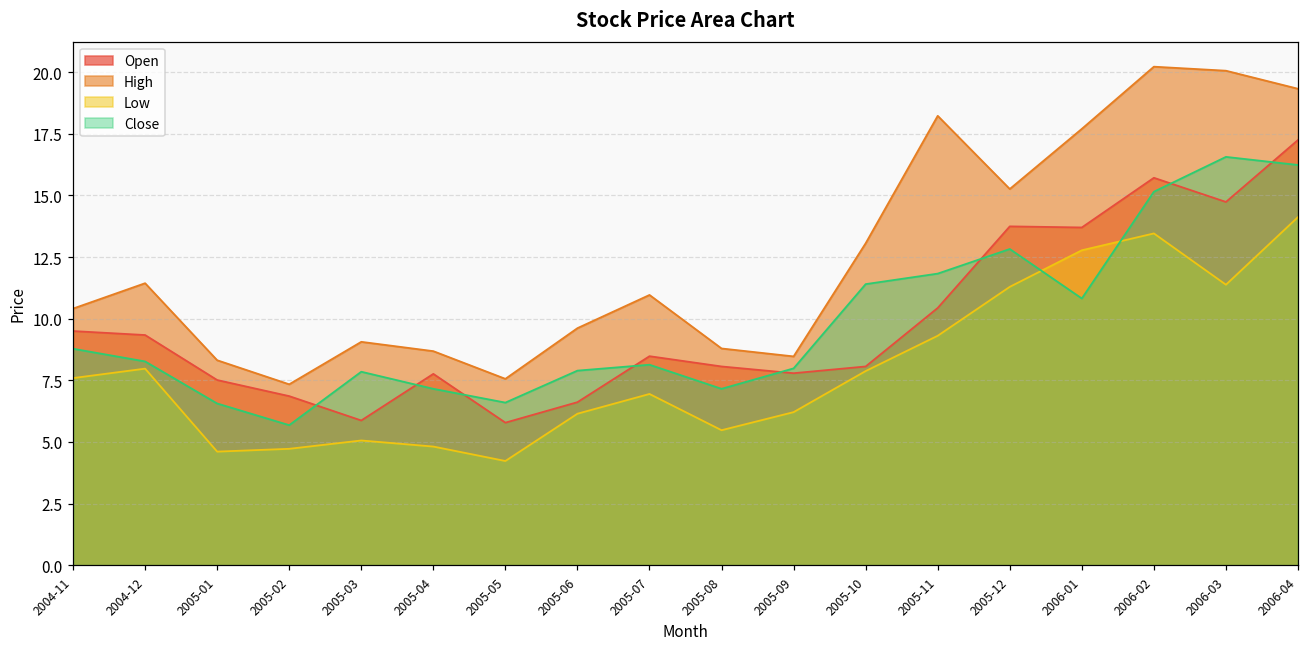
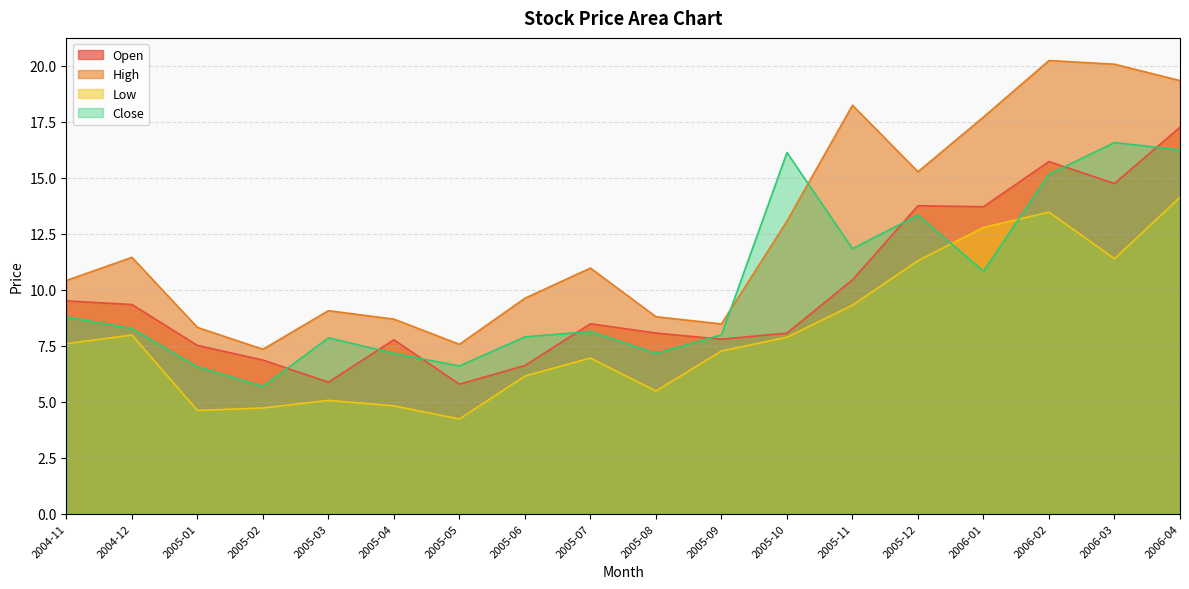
Low, 2005-09: 6.2 -> 7.3
Close, 2005-10: 11.4 -> 16.1
Close, 2005-12: 12.8 -> 13.3
